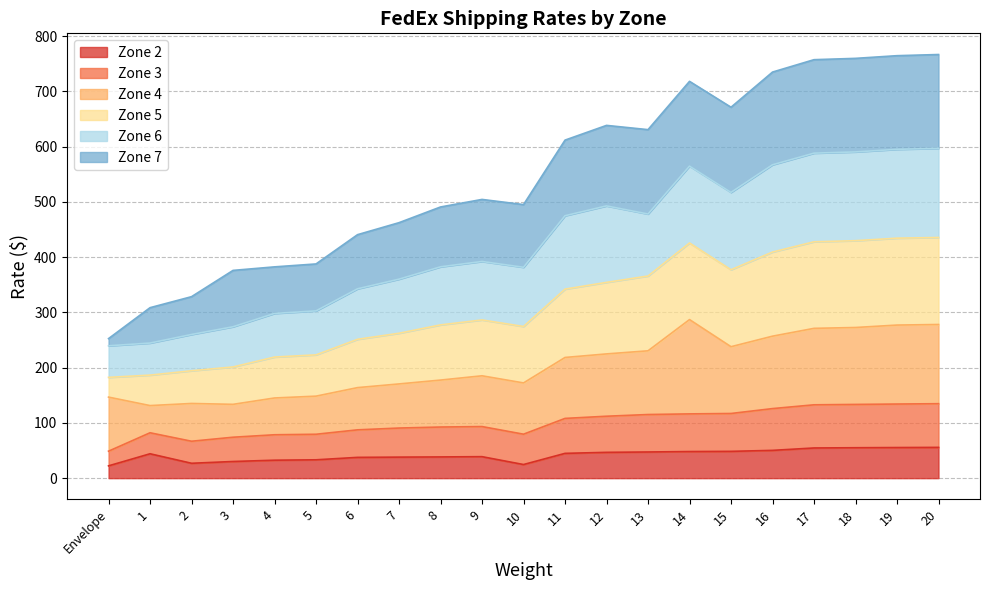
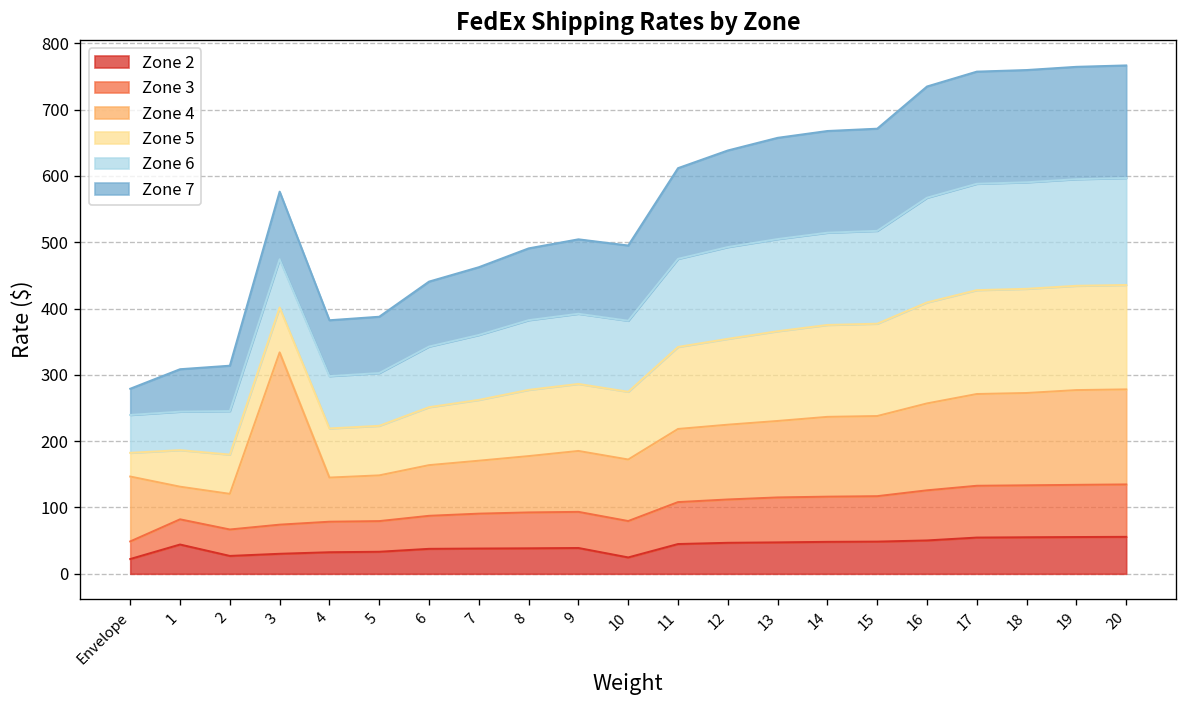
Zone 7, Envelope: 10 -> 40
Zone 4, 2: 70 -> 50
Zone 4, 3: 60 -> 260
Zone 6, 13: 110 -> 140
Zone 4, 14: 170 -> 120
